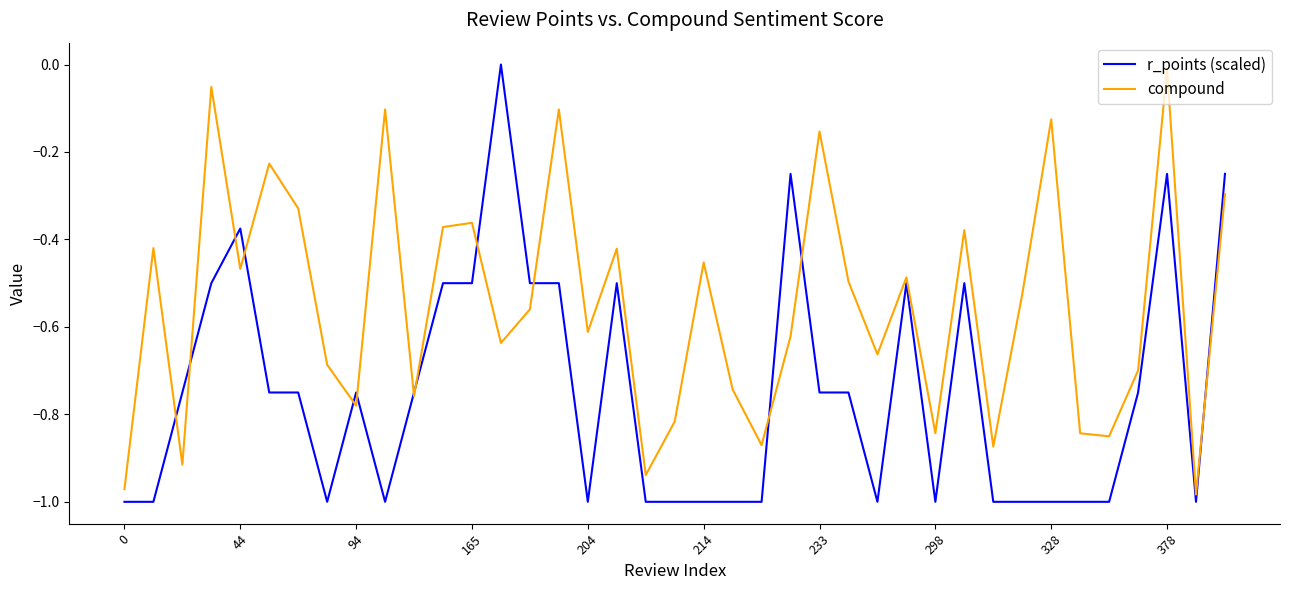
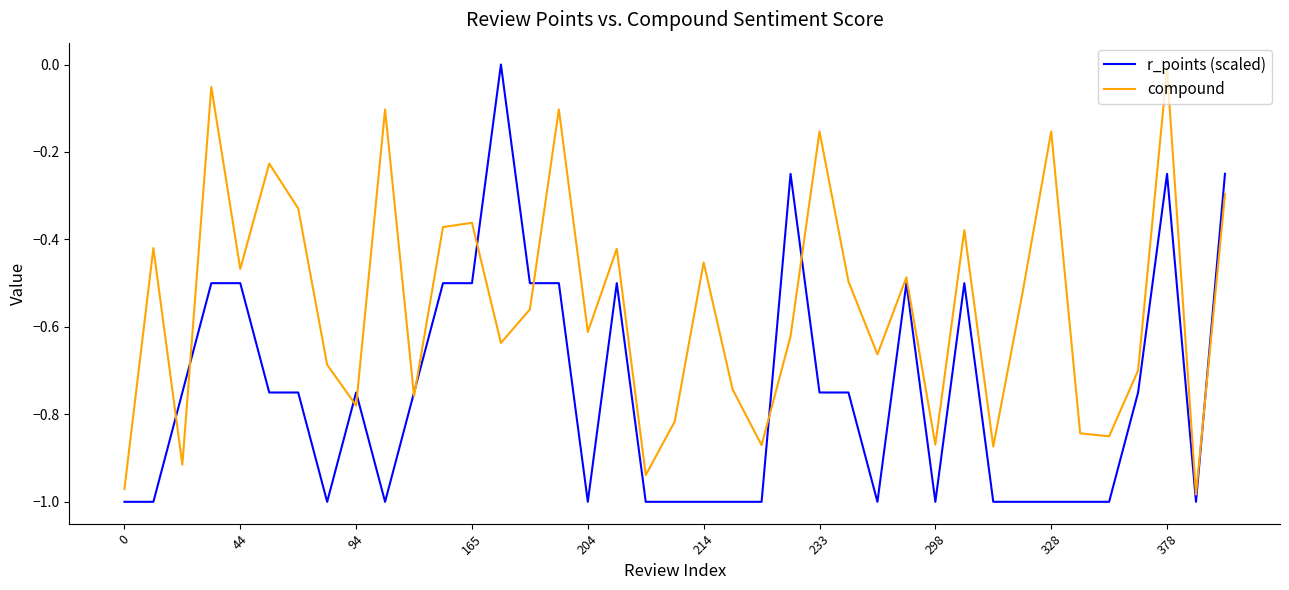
r_points (scaled), 44: -0.38 -> -0.50
compound, 298: -0.84 -> -0.87
compound, 328: -0.13 -> -0.15
